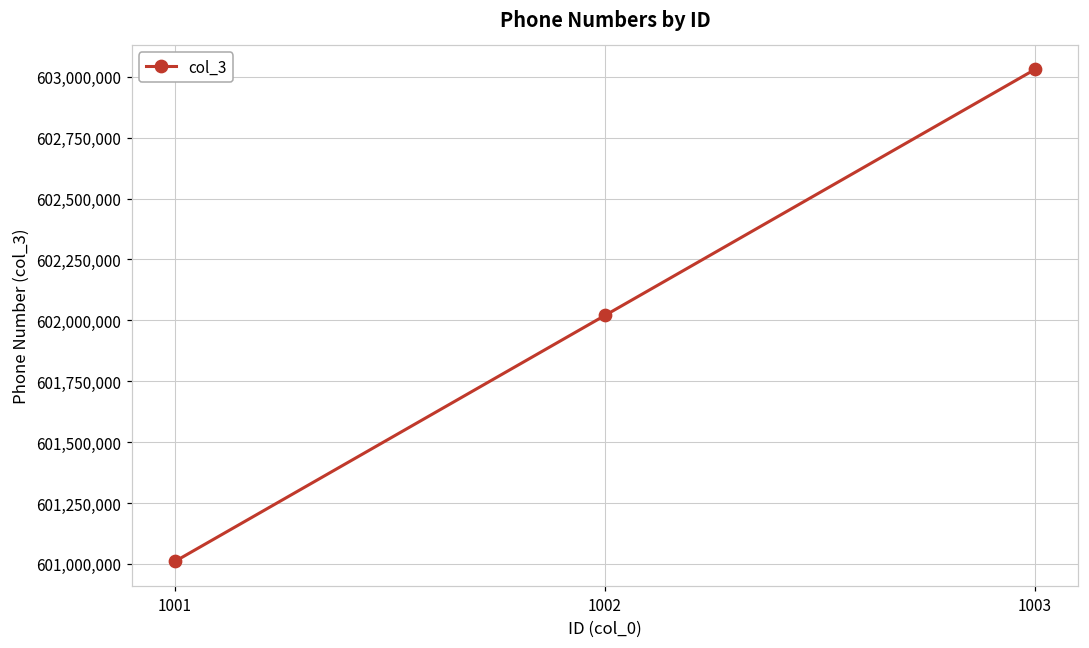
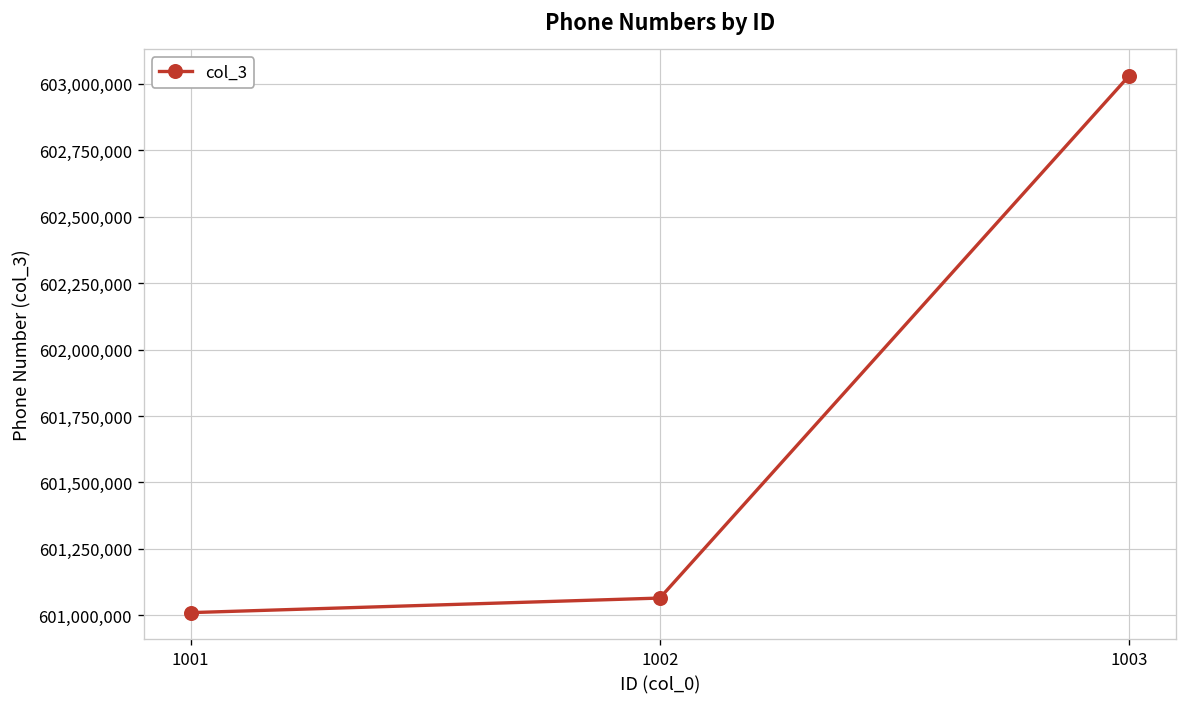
1002: 602,020,000 -> 601,060,000
